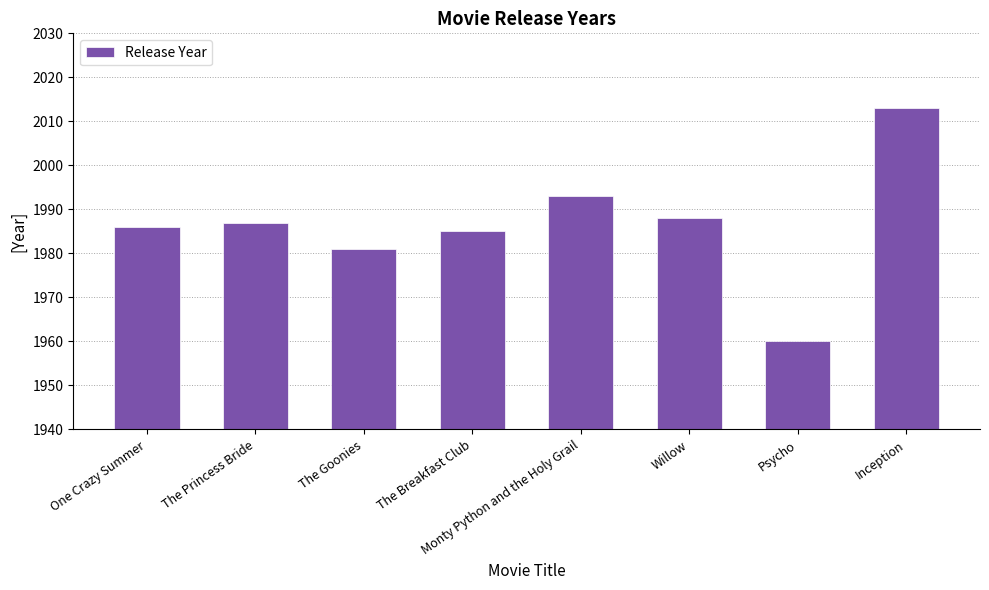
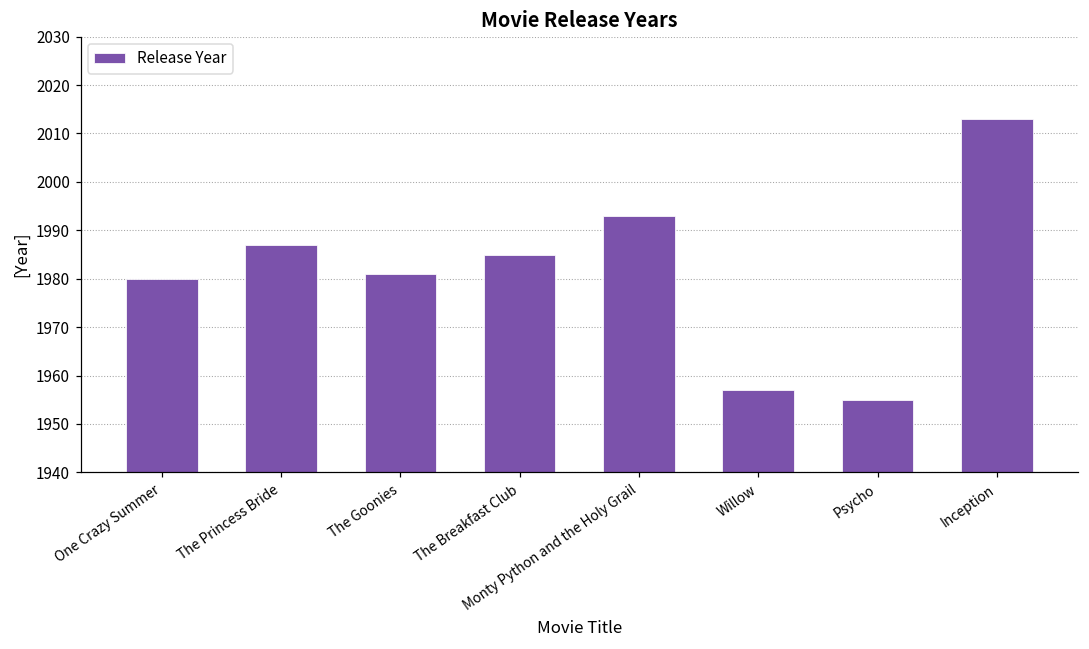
One Crazy Summer: 1986 -> 1980
Willow: 1988 -> 1957
Psycho: 1960 -> 1955
